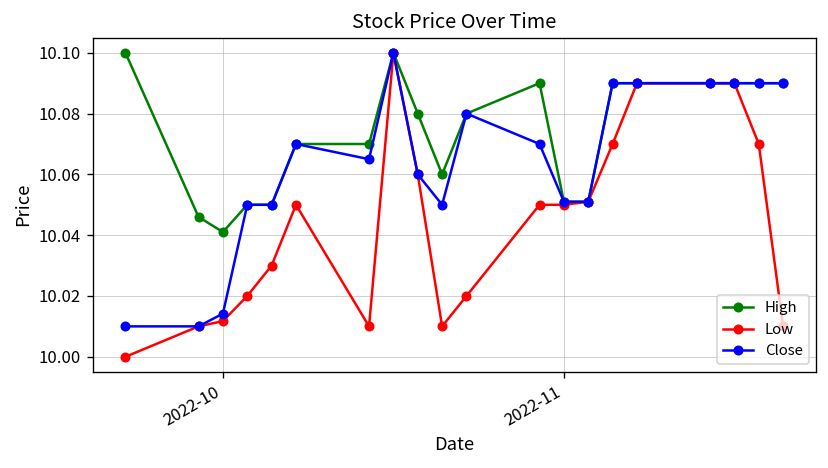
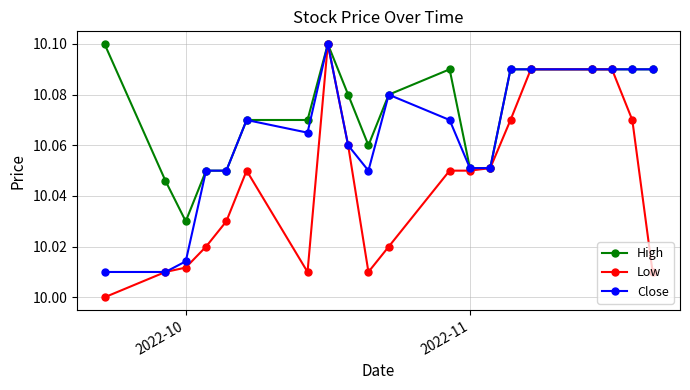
High, 2022-10: 10.041 -> 10.030
